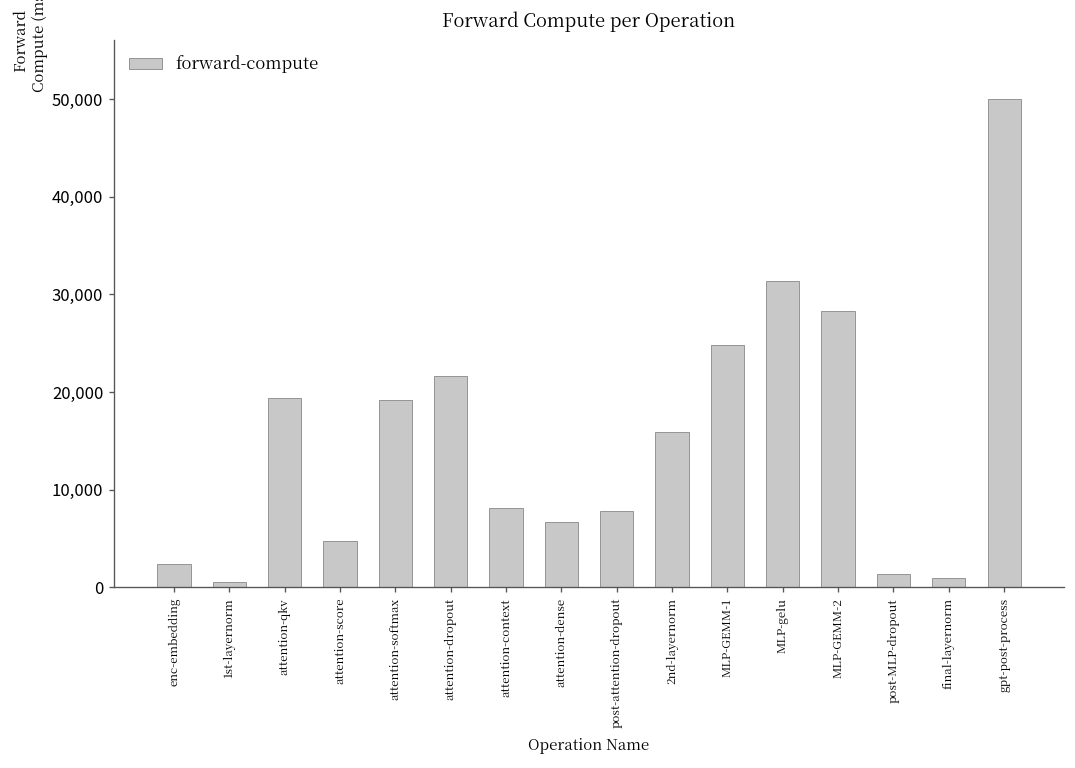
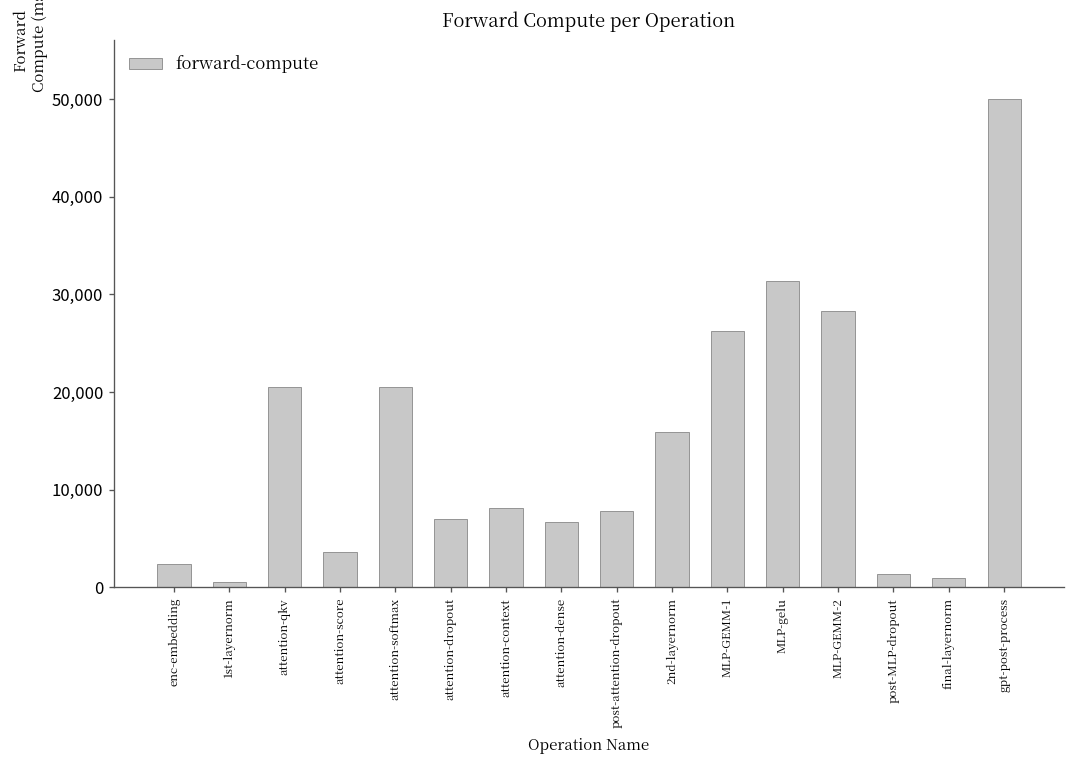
attention-qkv: 19,000 -> 20,000
attention-score: 5,000 -> 4,000
attention-softmax: 19,000 -> 20,000
attention-dropout: 22,000 -> 7,000
MLP-GEMM-1: 25,000 -> 26,000
